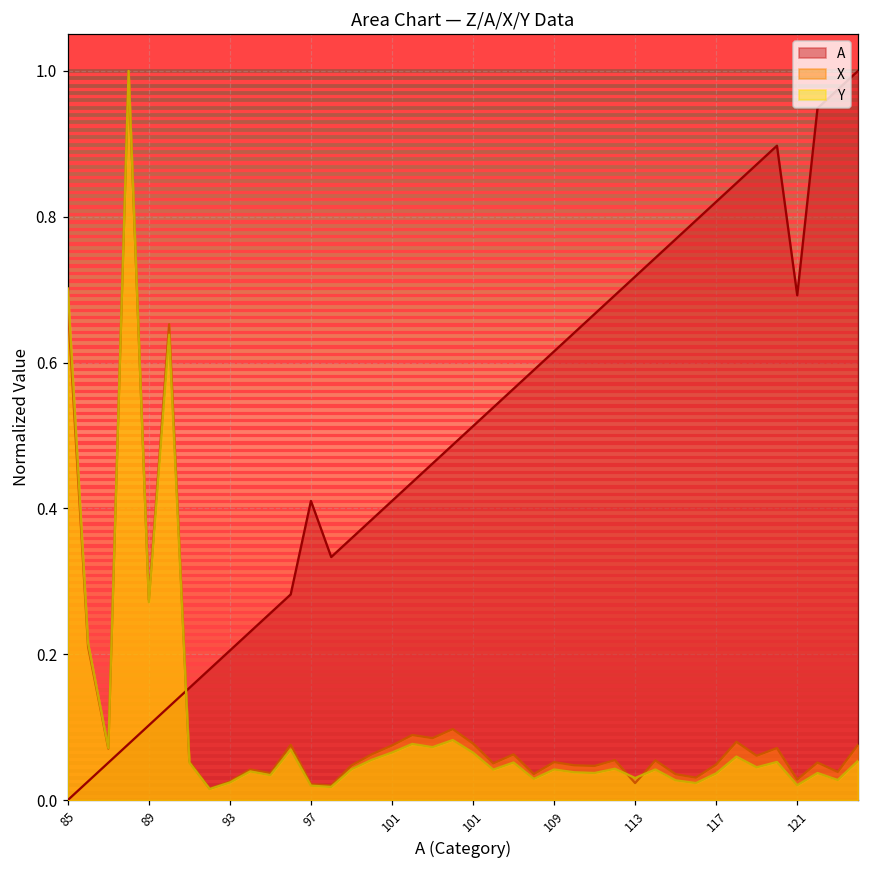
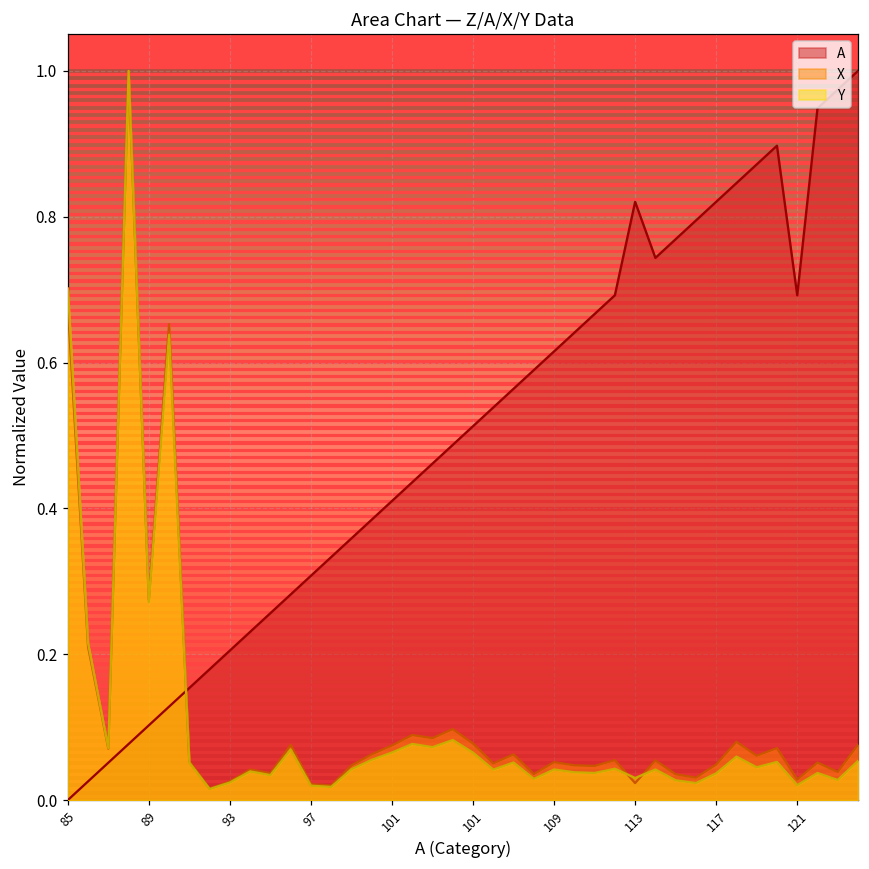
A, 97: 0.41 -> 0.31
A, 113: 0.72 -> 0.82
